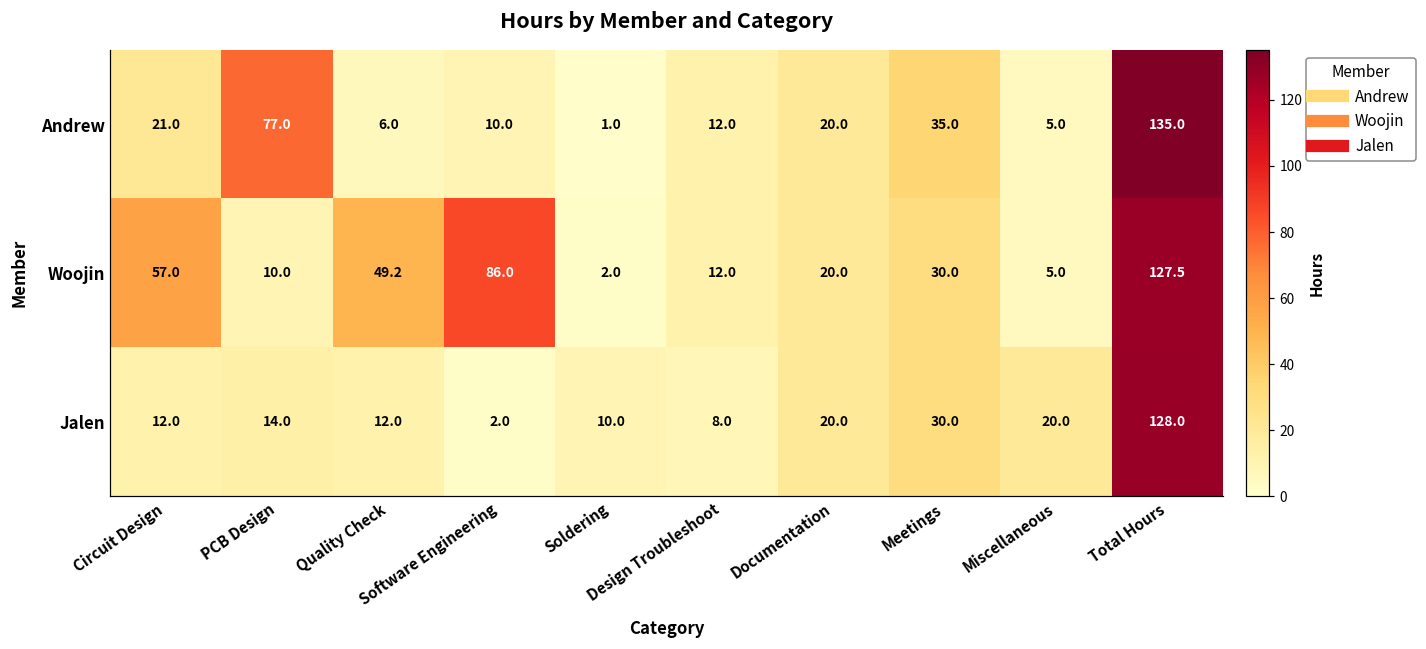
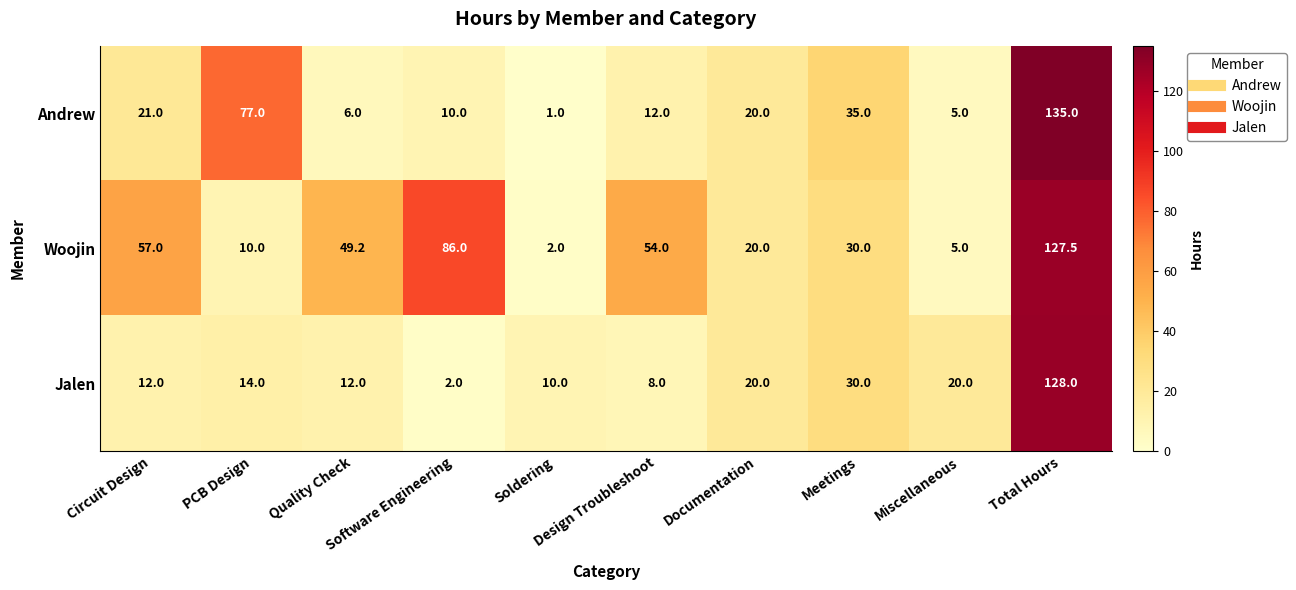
Woojin, Design Troubleshoot: 12.0 -> 54.0
